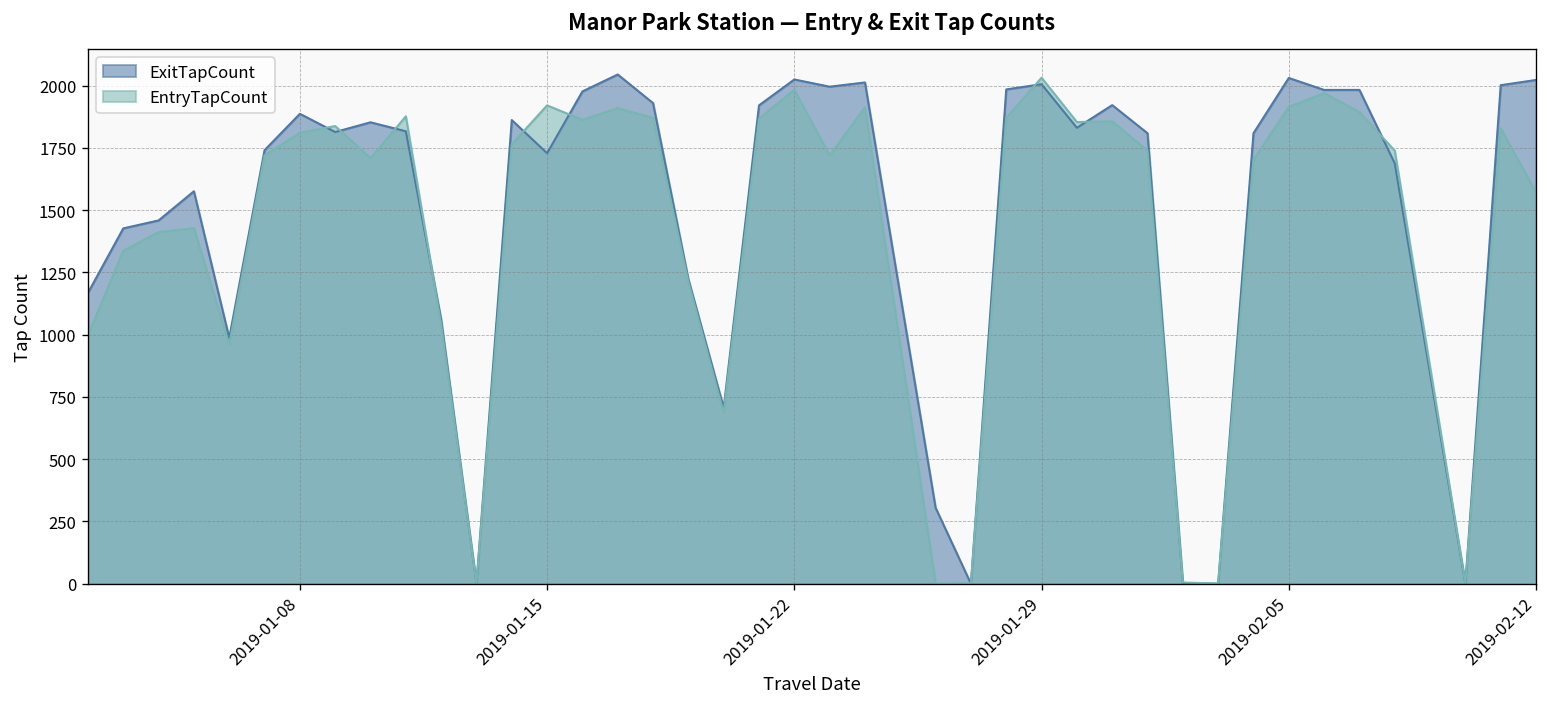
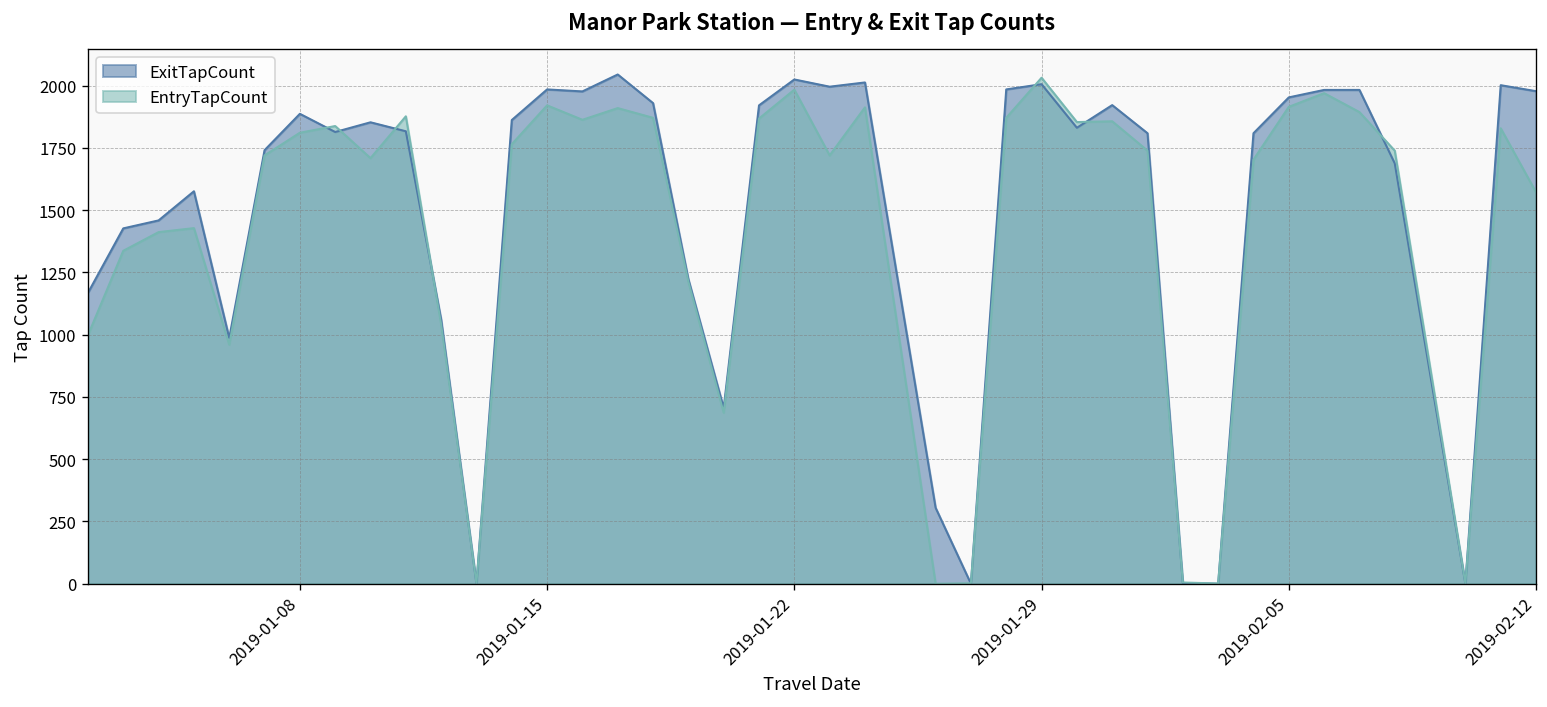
ExitTapCount, 2019-01-15: 1730 -> 1990
ExitTapCount, 2019-02-05: 2030 -> 1950
ExitTapCount, 2019-02-12: 2020 -> 1980
